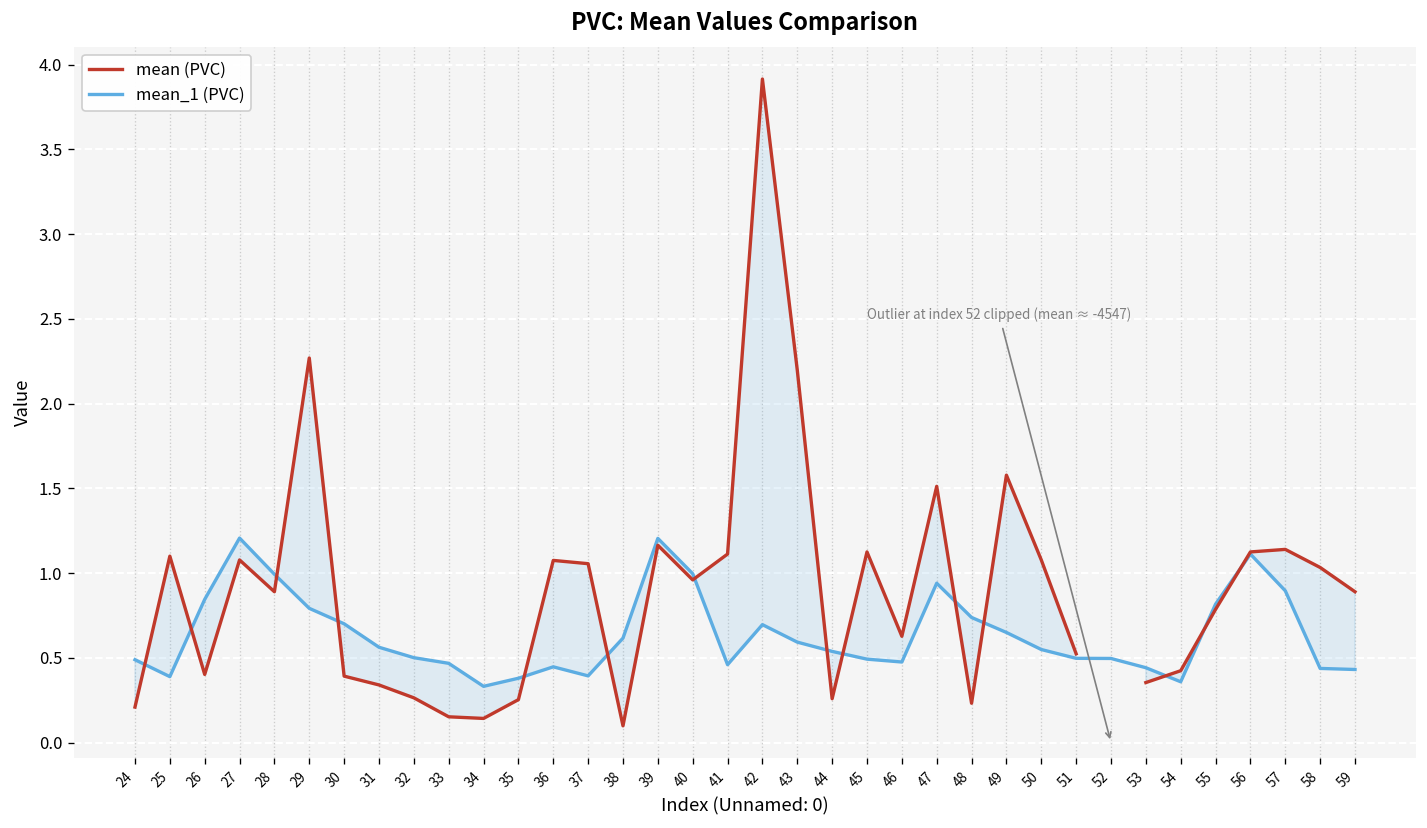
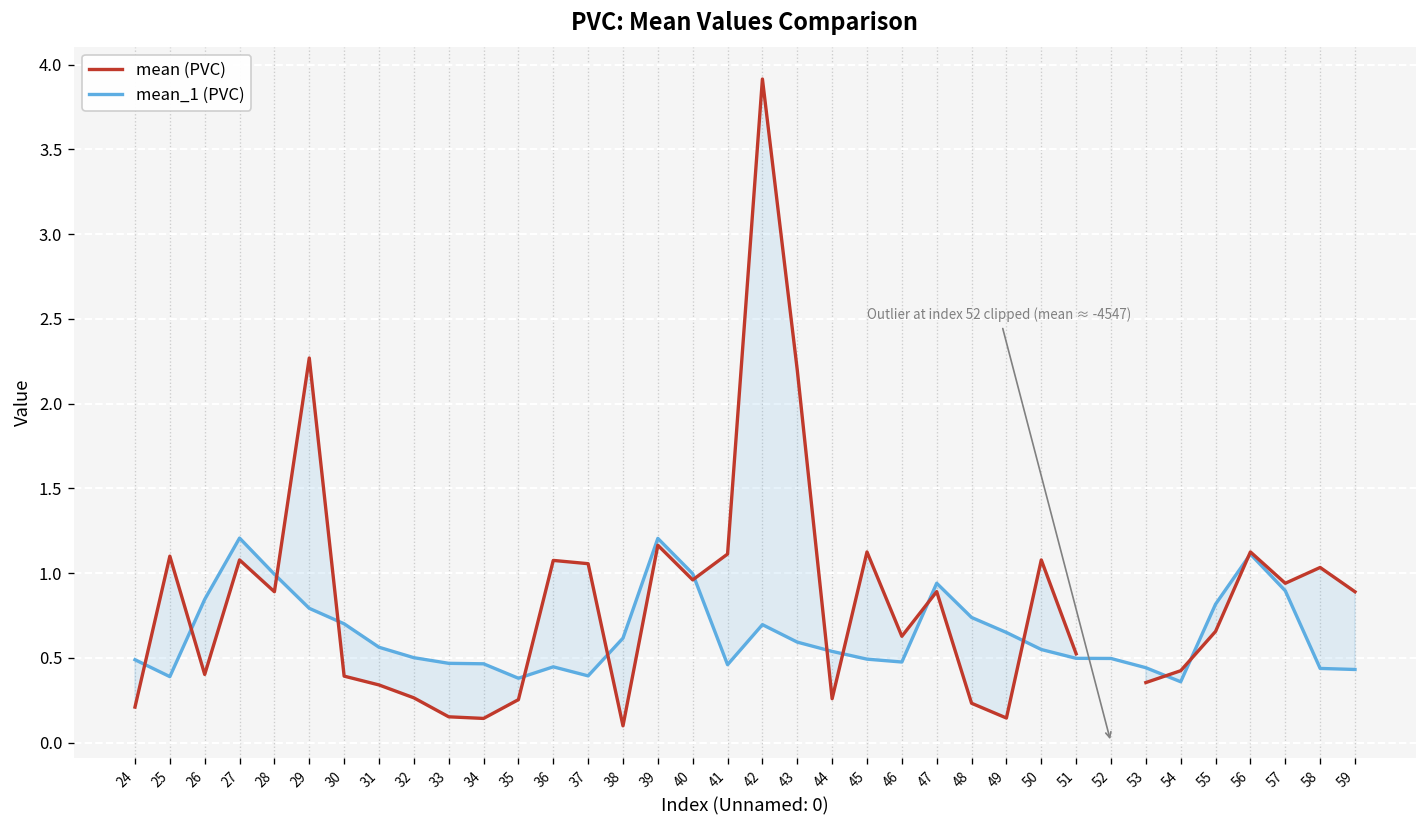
mean_1 (PVC), 34: 0.33 -> 0.46
mean (PVC), 47: 1.51 -> 0.89
mean (PVC), 49: 1.58 -> 0.14
mean (PVC), 55: 0.79 -> 0.66
mean (PVC), 57: 1.14 -> 0.94
